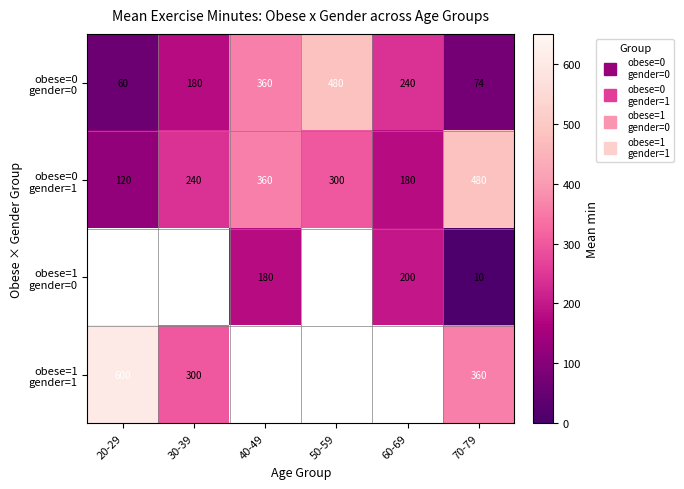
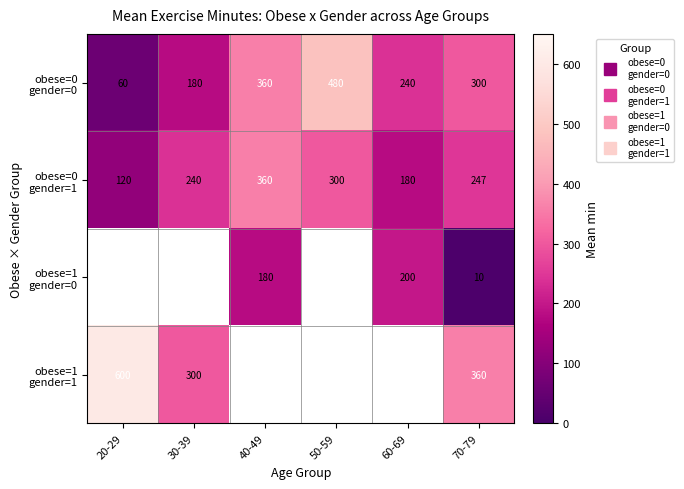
obese=0 gender=0, 70-79: 74 -> 300
obese=0 gender=1, 70-79: 480 -> 247
